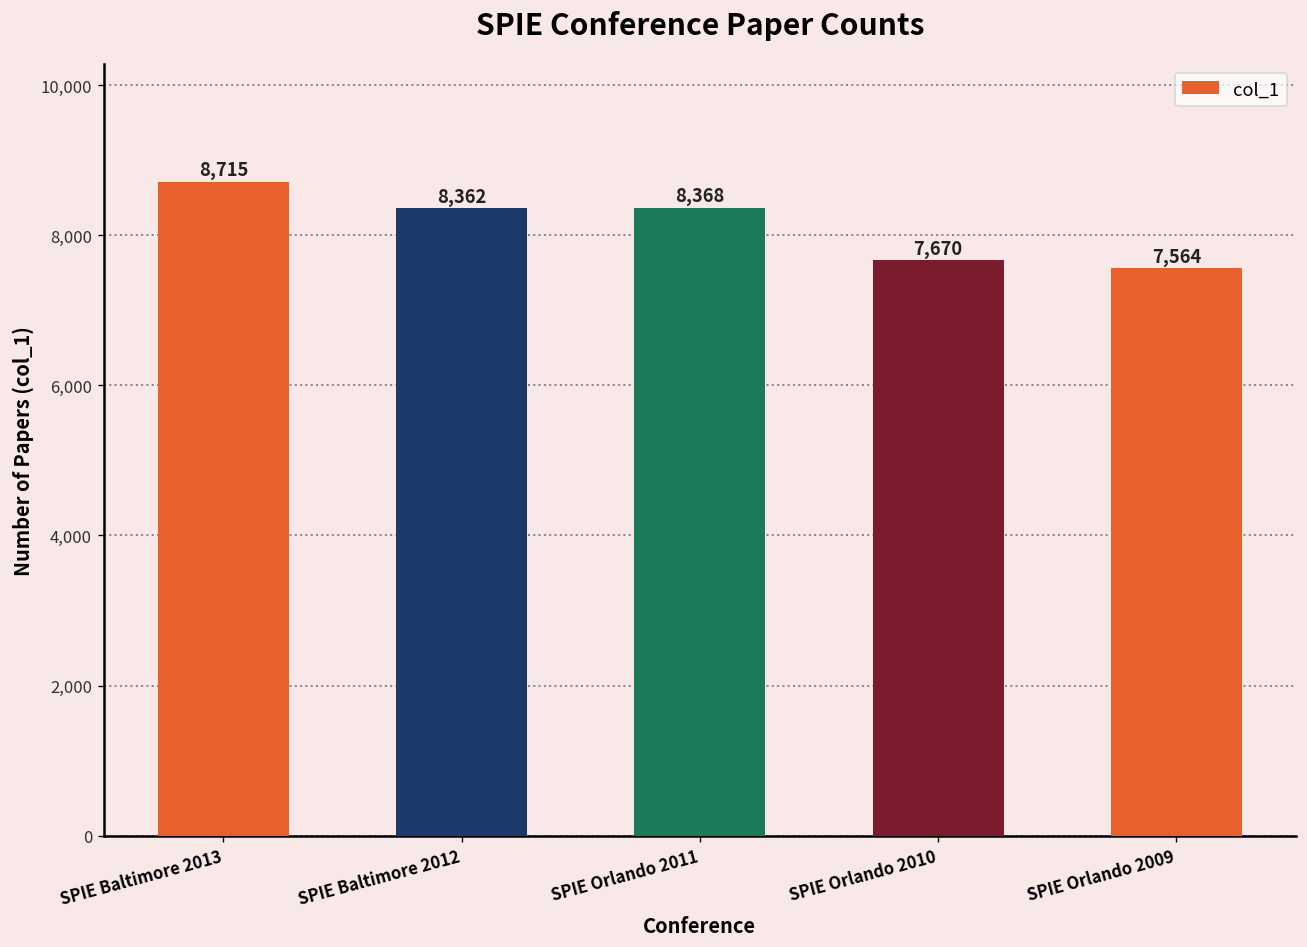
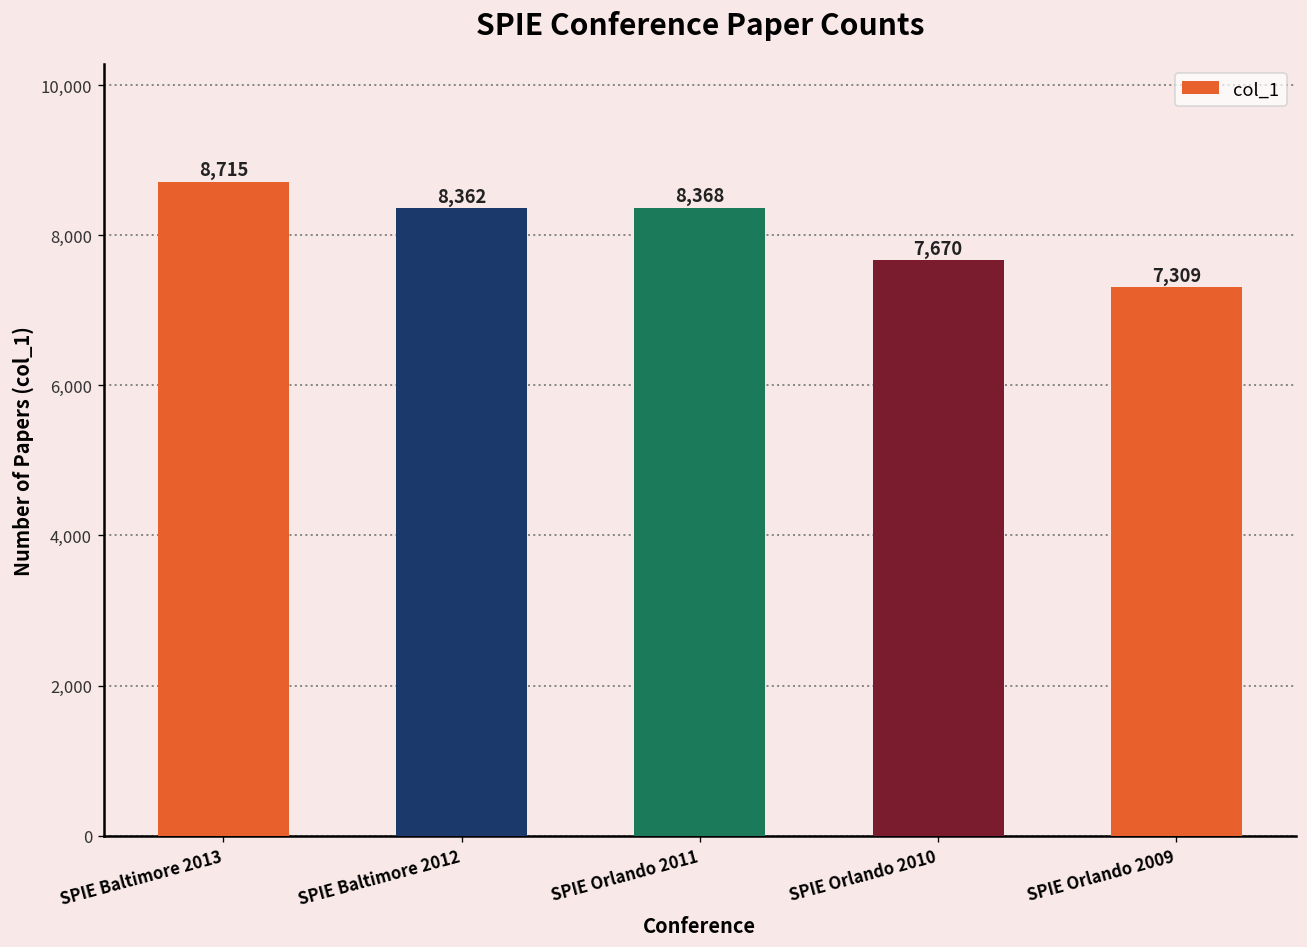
SPIE Orlando 2009: 7,564 -> 7,309
